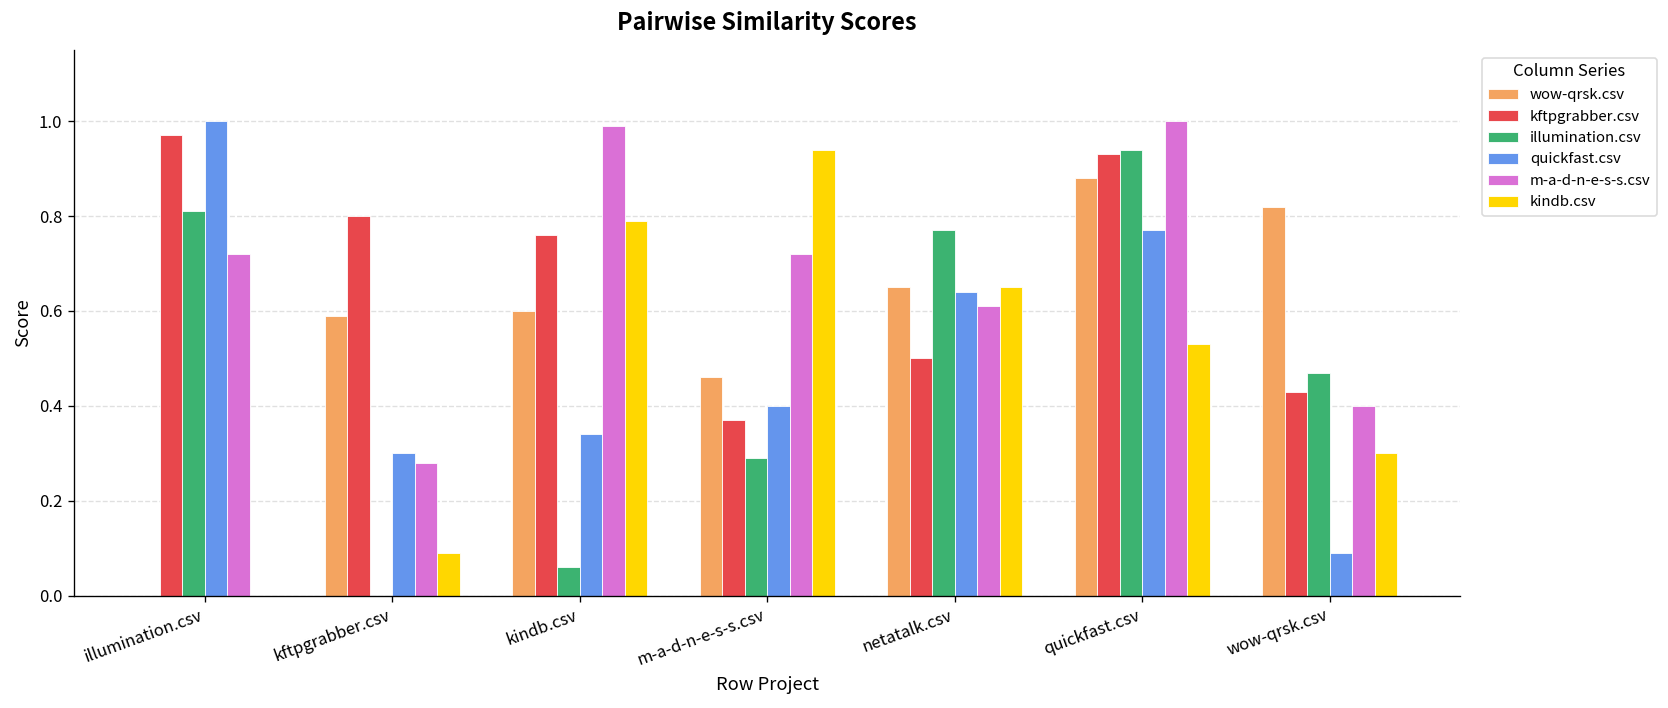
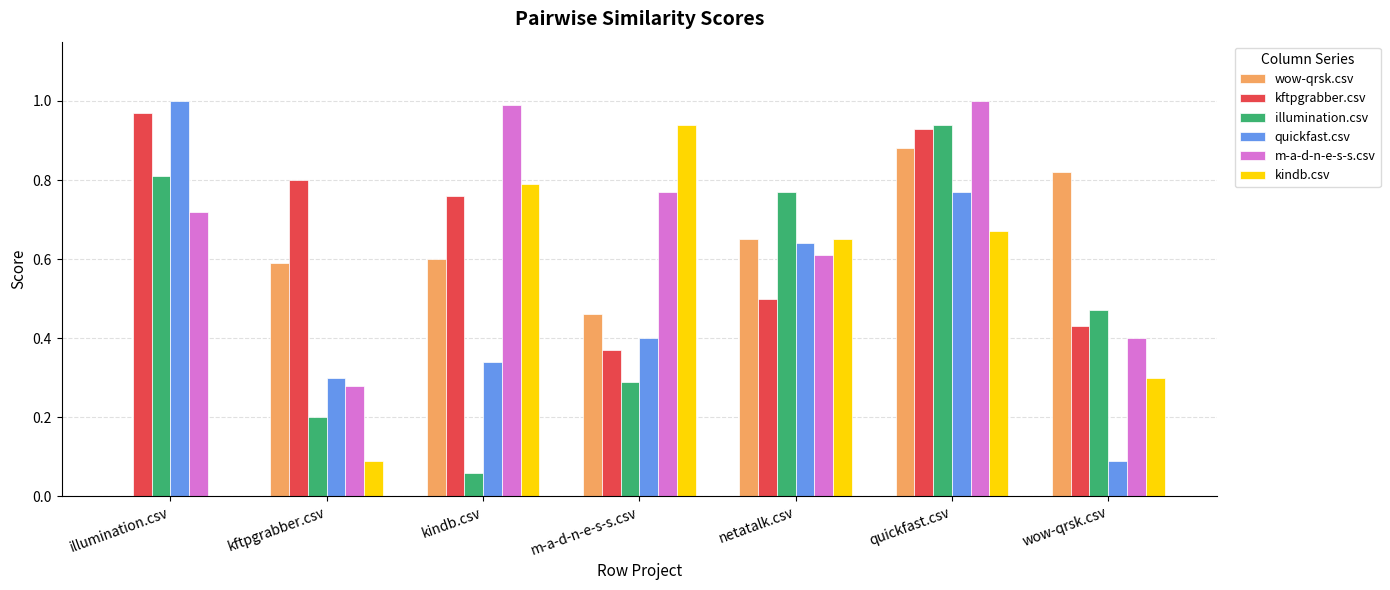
illumination.csv, kftpgrabber.csv: 0.0 -> 0.2
m-a-d-n-e-s-s.csv, m-a-d-n-e-s-s.csv: 0.72 -> 0.77
kindb.csv, quickfast.csv: 0.53 -> 0.67
